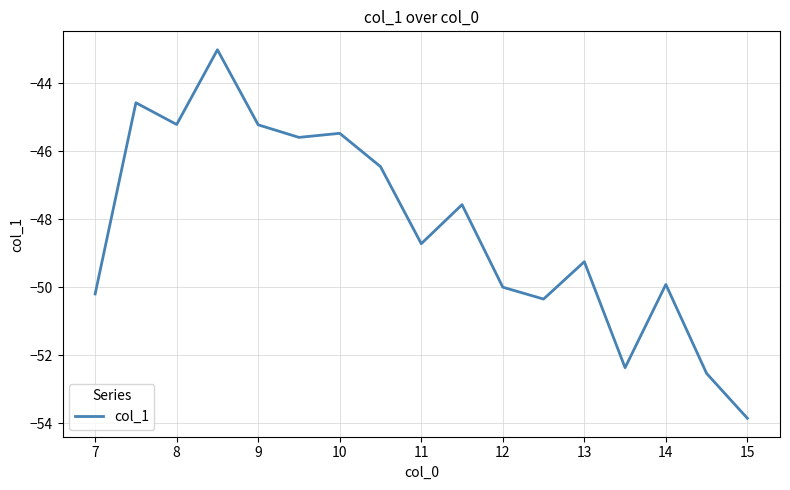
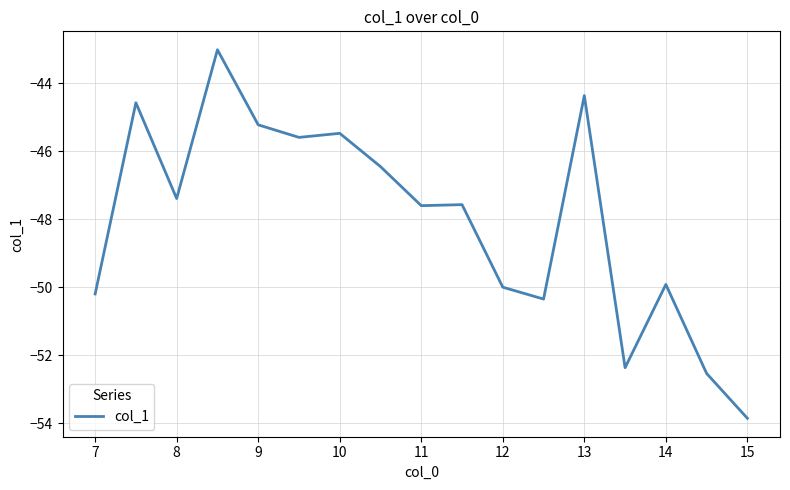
8: -45.2 -> -47.4
11: -48.7 -> -47.6
13: -49.3 -> -44.4
